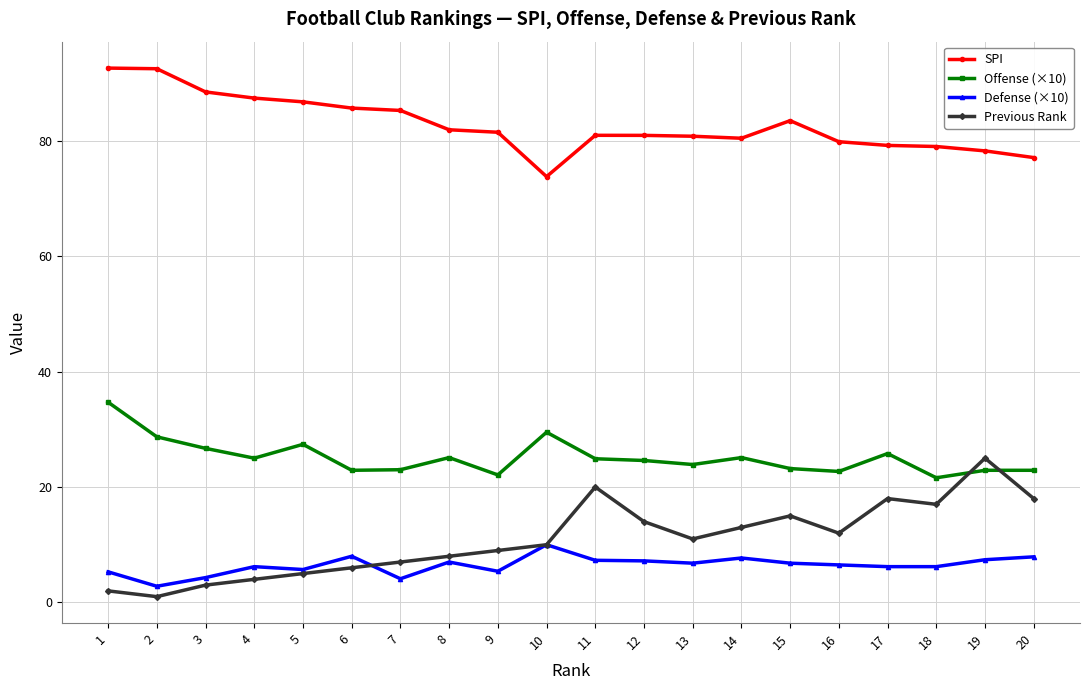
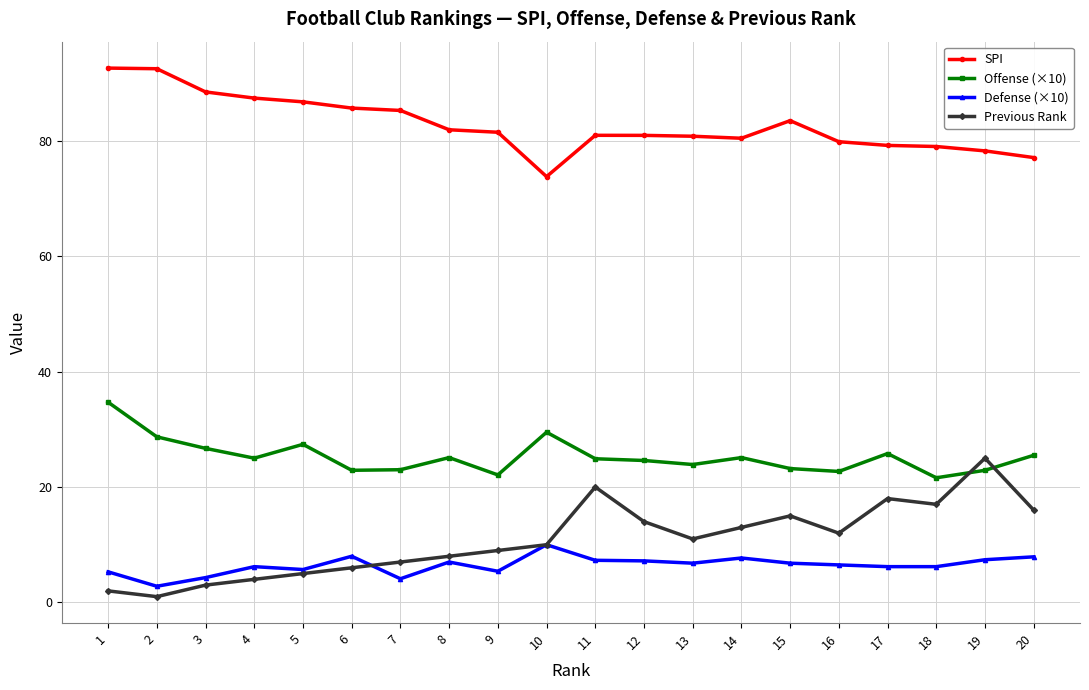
Offense (×10), 20: 23 -> 26
Previous Rank, 20: 18 -> 16
